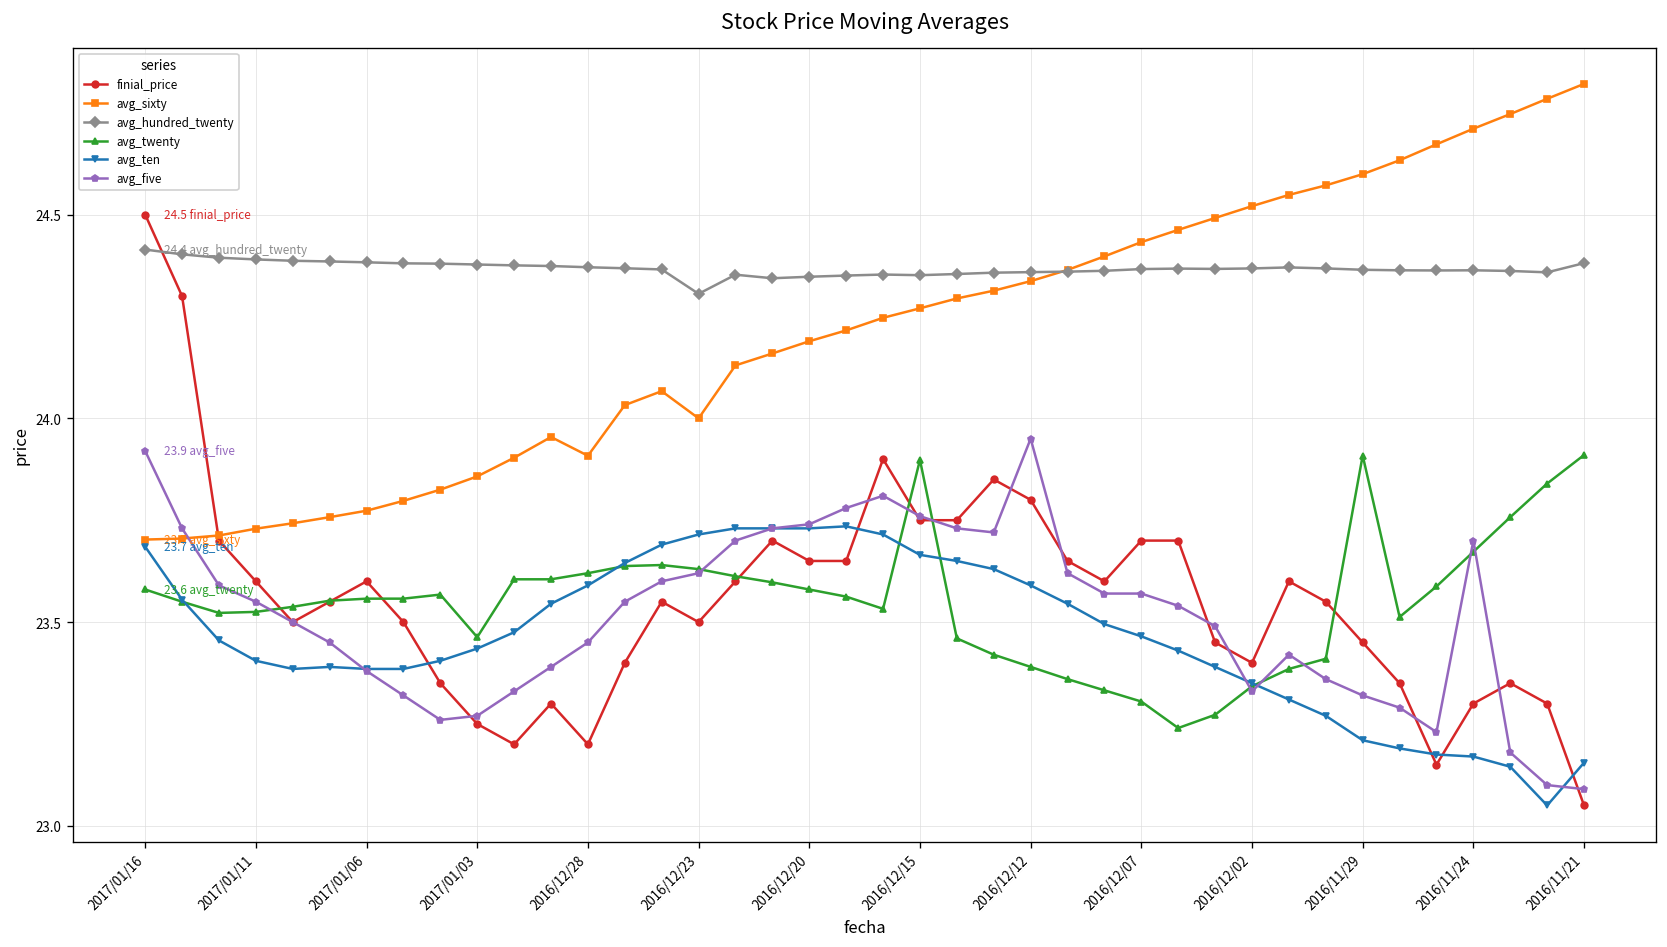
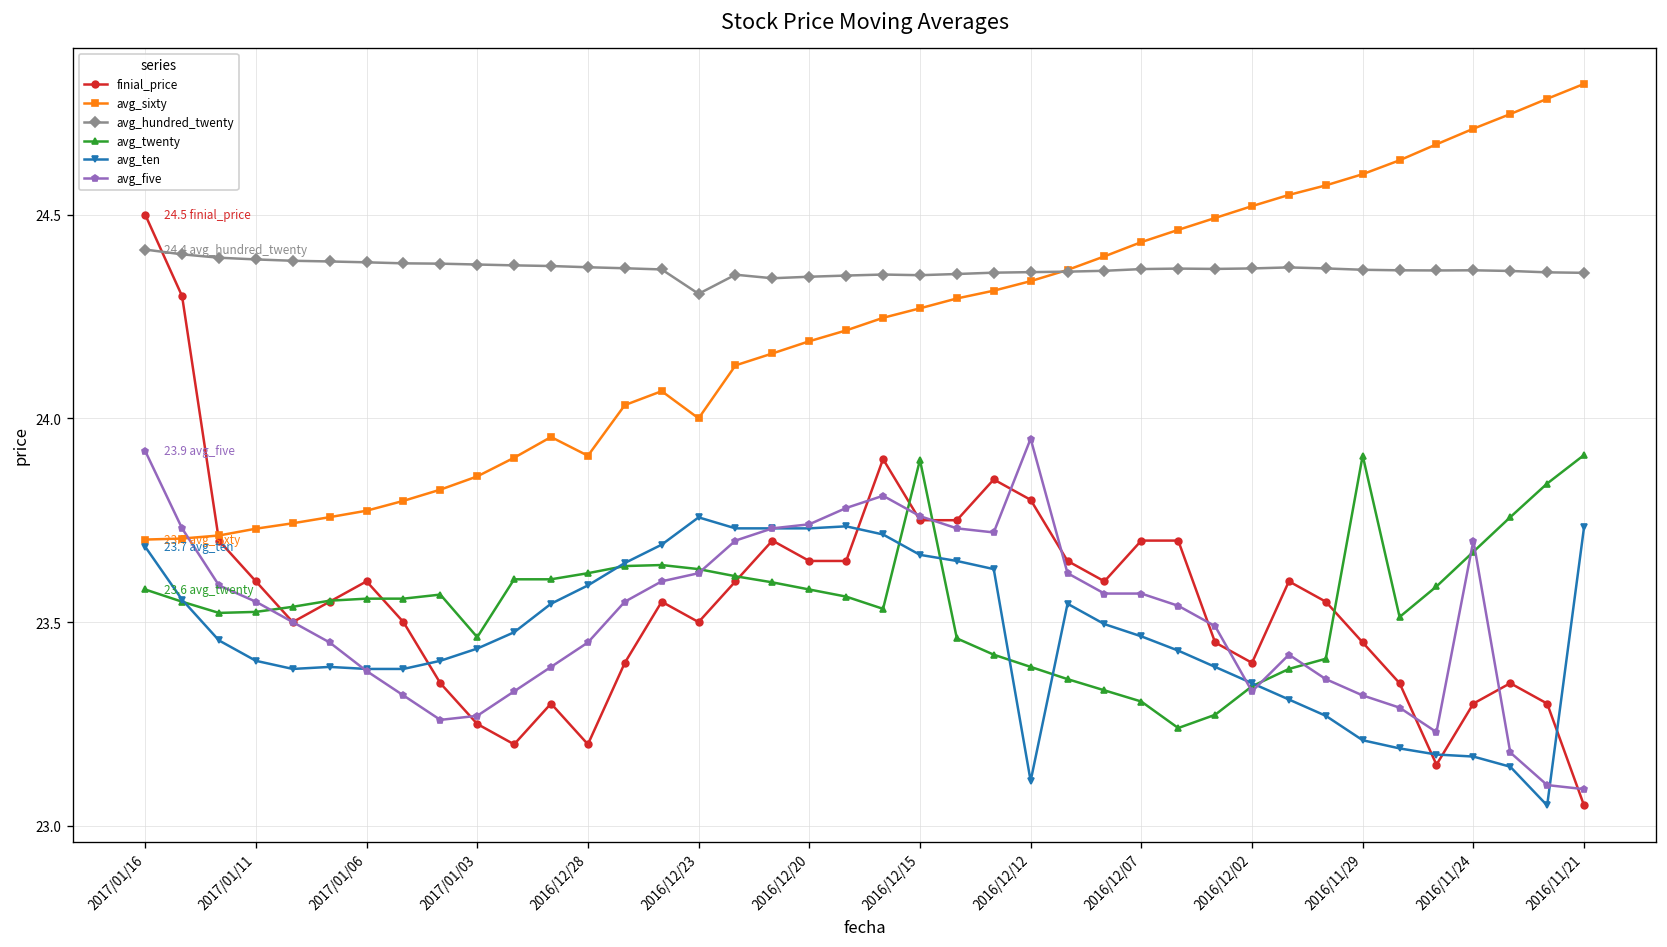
avg_ten, 2016/12/23: 23.72 -> 23.76
avg_ten, 2016/12/12: 23.59 -> 23.11
avg_hundred_twenty, 2016/11/21: 24.38 -> 24.36
avg_ten, 2016/11/21: 23.16 -> 23.73
